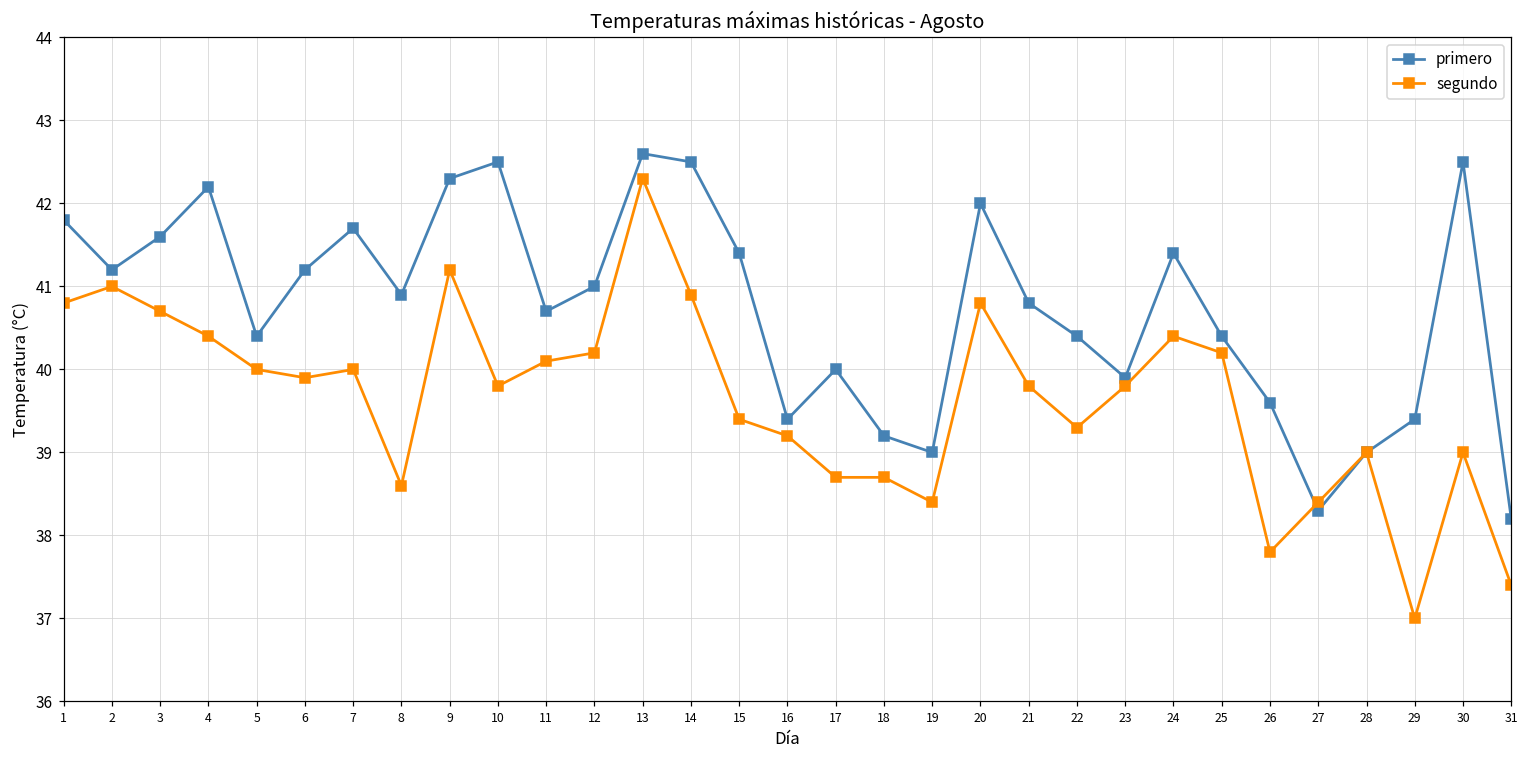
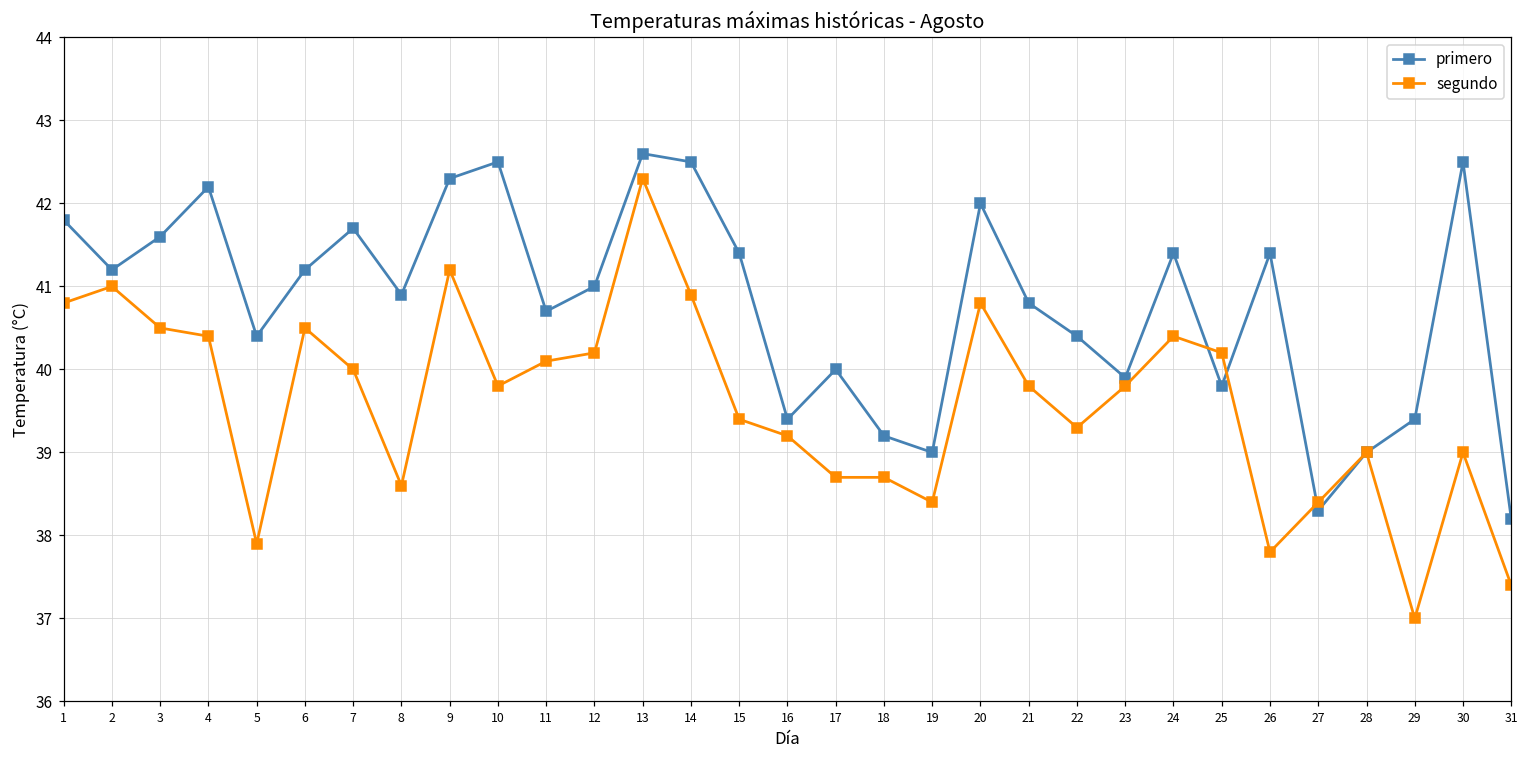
segundo, 3: 40.7 -> 40.5
segundo, 5: 40.0 -> 37.9
segundo, 6: 39.9 -> 40.5
primero, 25: 40.4 -> 39.8
primero, 26: 39.6 -> 41.4
